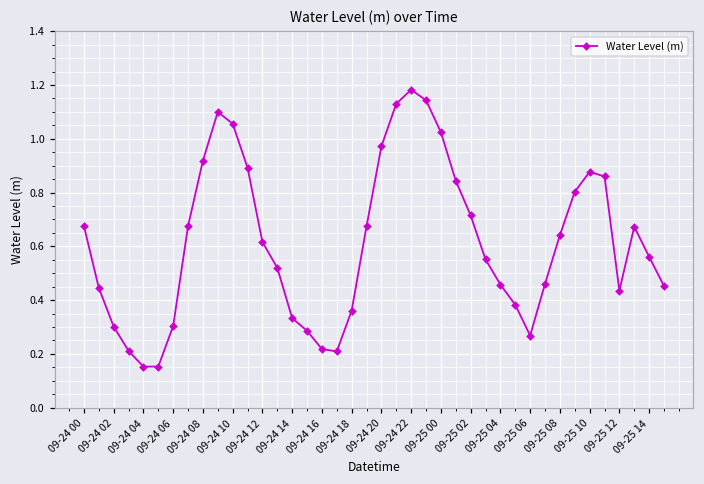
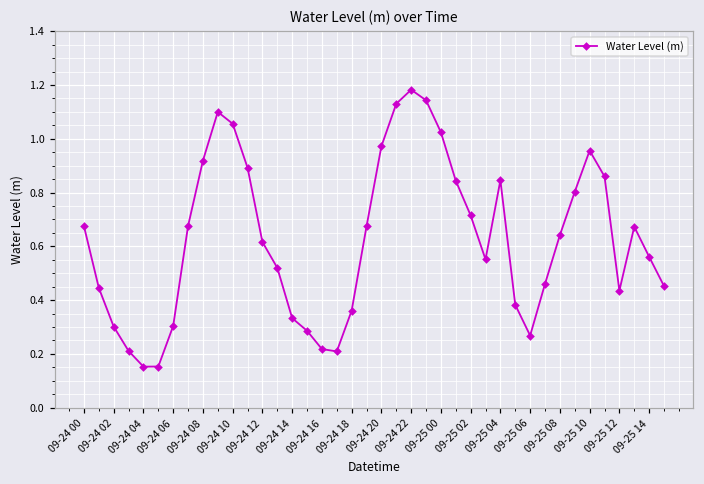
09-25 04: 0.46 -> 0.85
09-25 10: 0.88 -> 0.96
